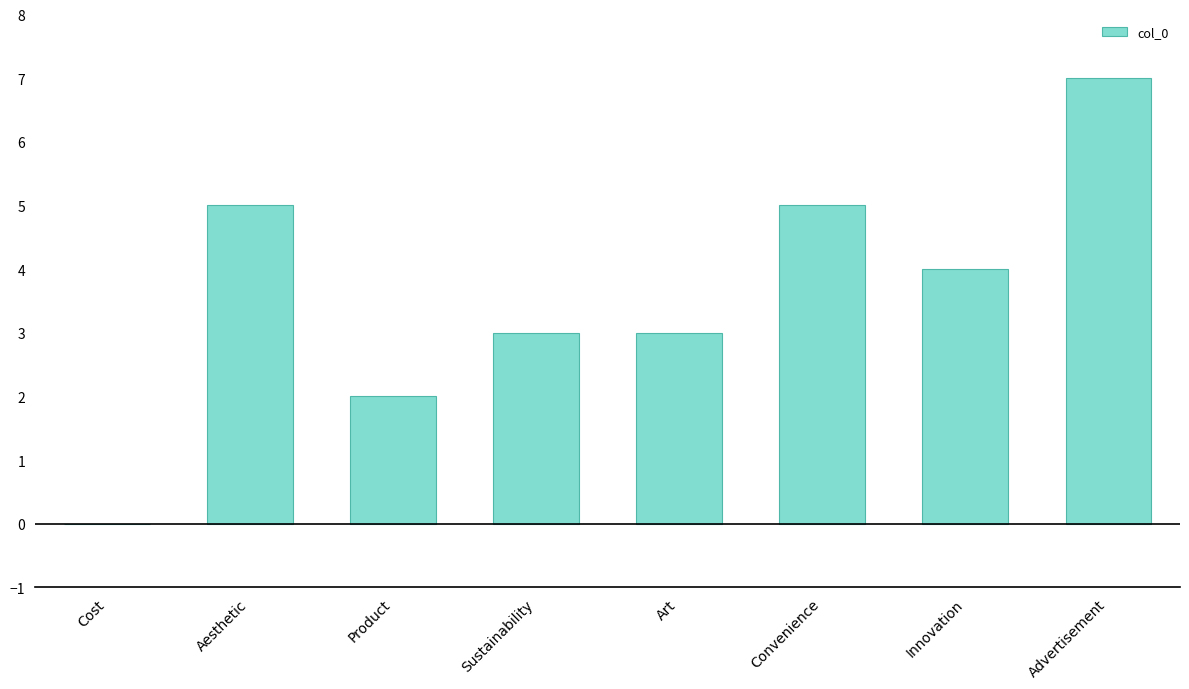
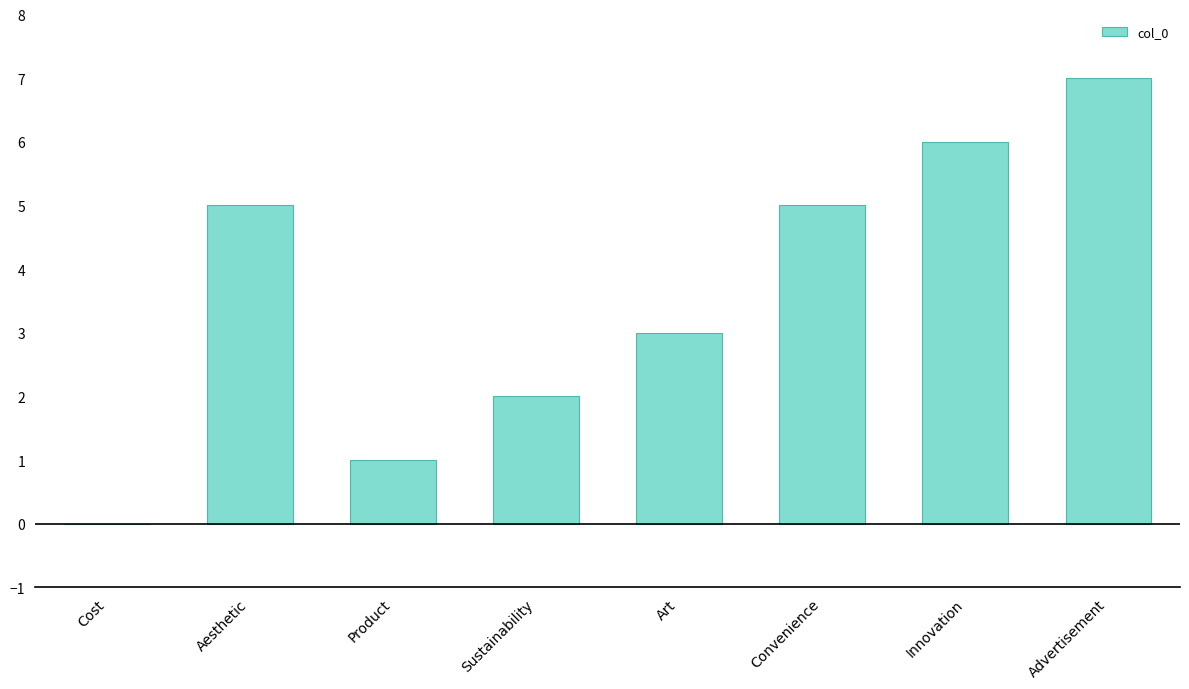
Product: 2 -> 1
Sustainability: 3 -> 2
Innovation: 4 -> 6
